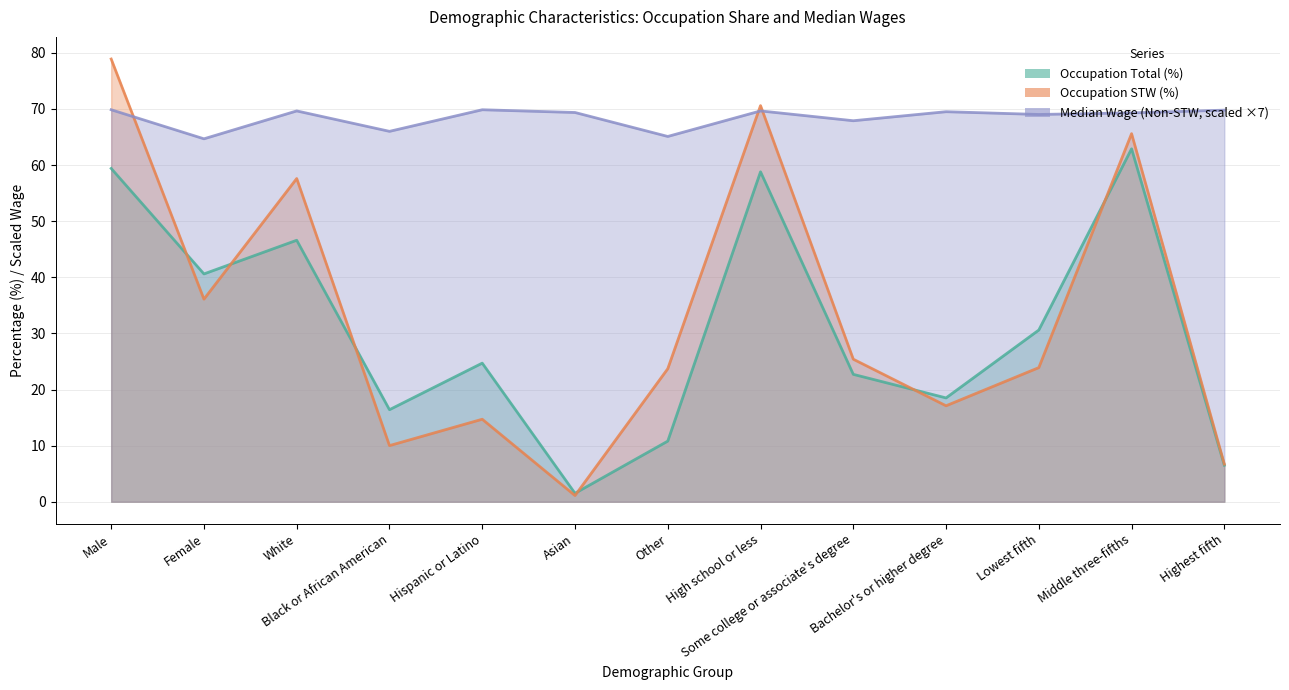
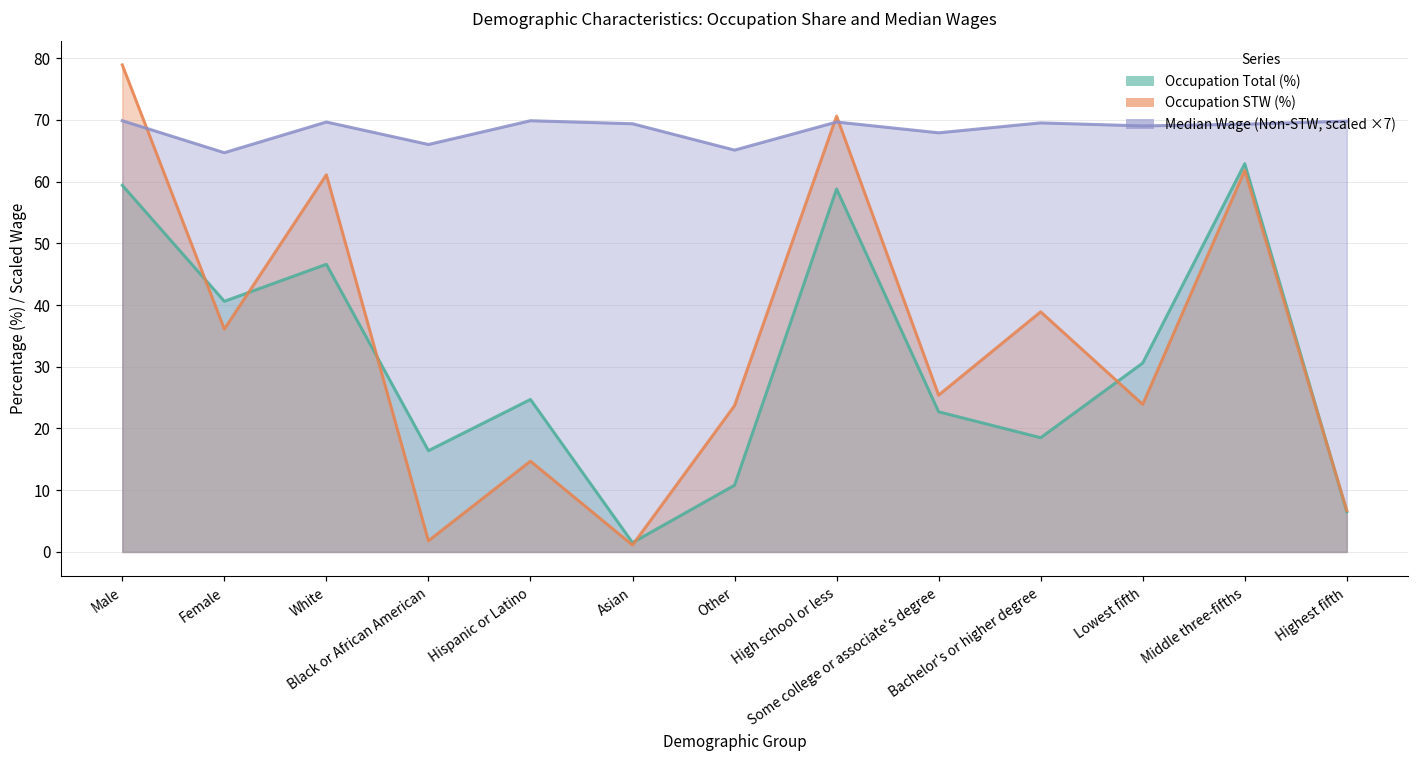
Occupation STW (%), White: 58 -> 61
Occupation STW (%), Black or African American: 10 -> 2
Occupation STW (%), Bachelor's or higher degree: 17 -> 39
Occupation STW (%), Middle three-fifths: 66 -> 62
